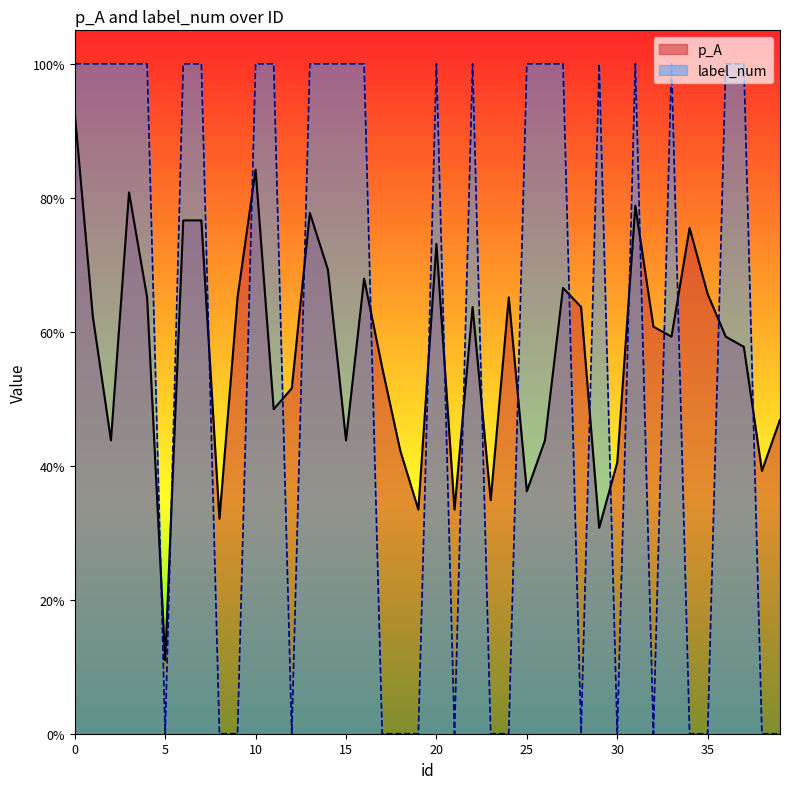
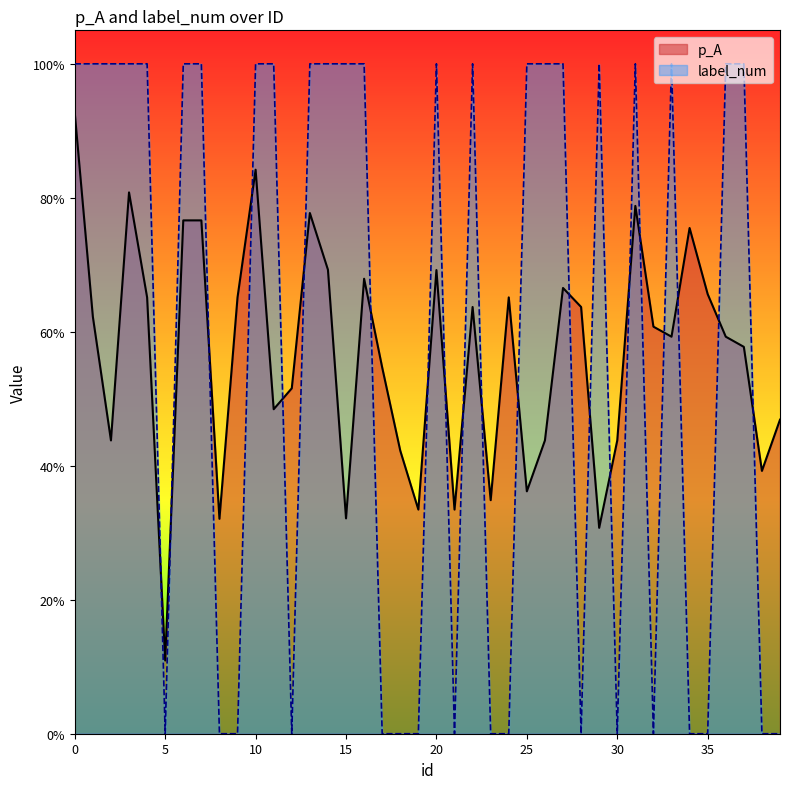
p_A, 15: 44% -> 32%
p_A, 20: 73% -> 69%
p_A, 30: 41% -> 44%
